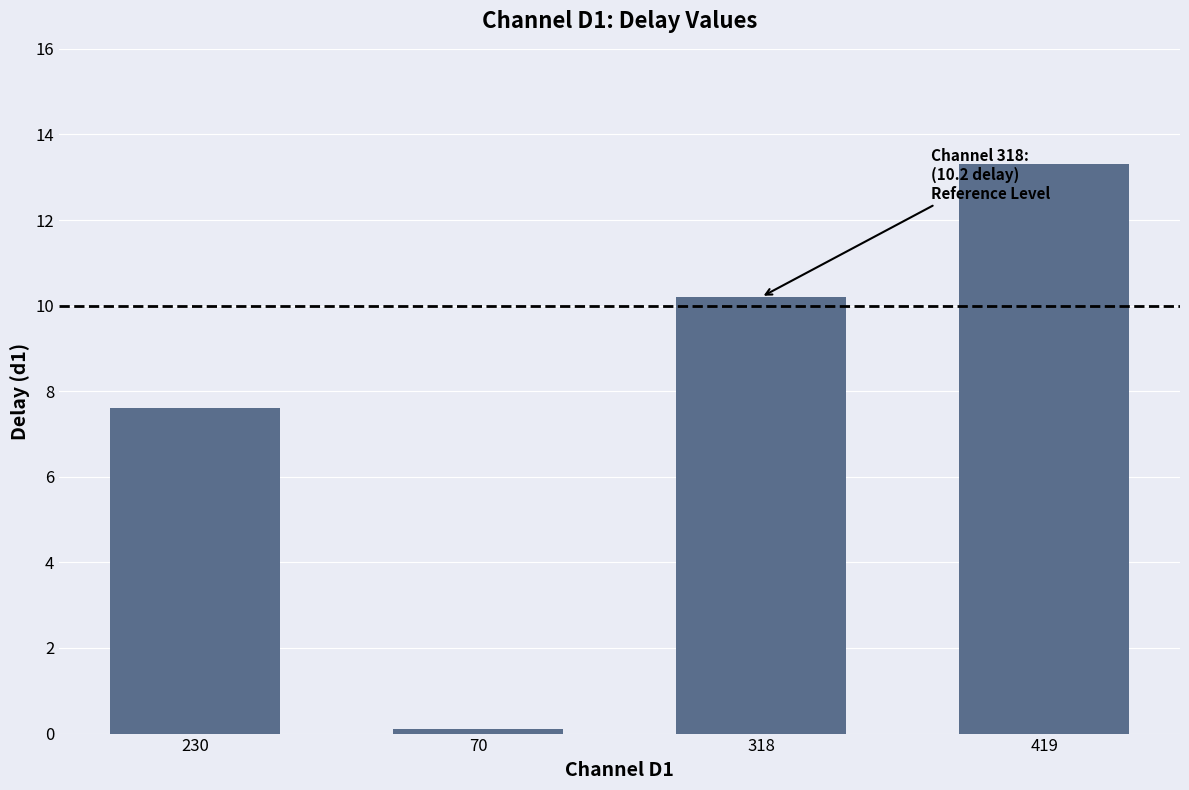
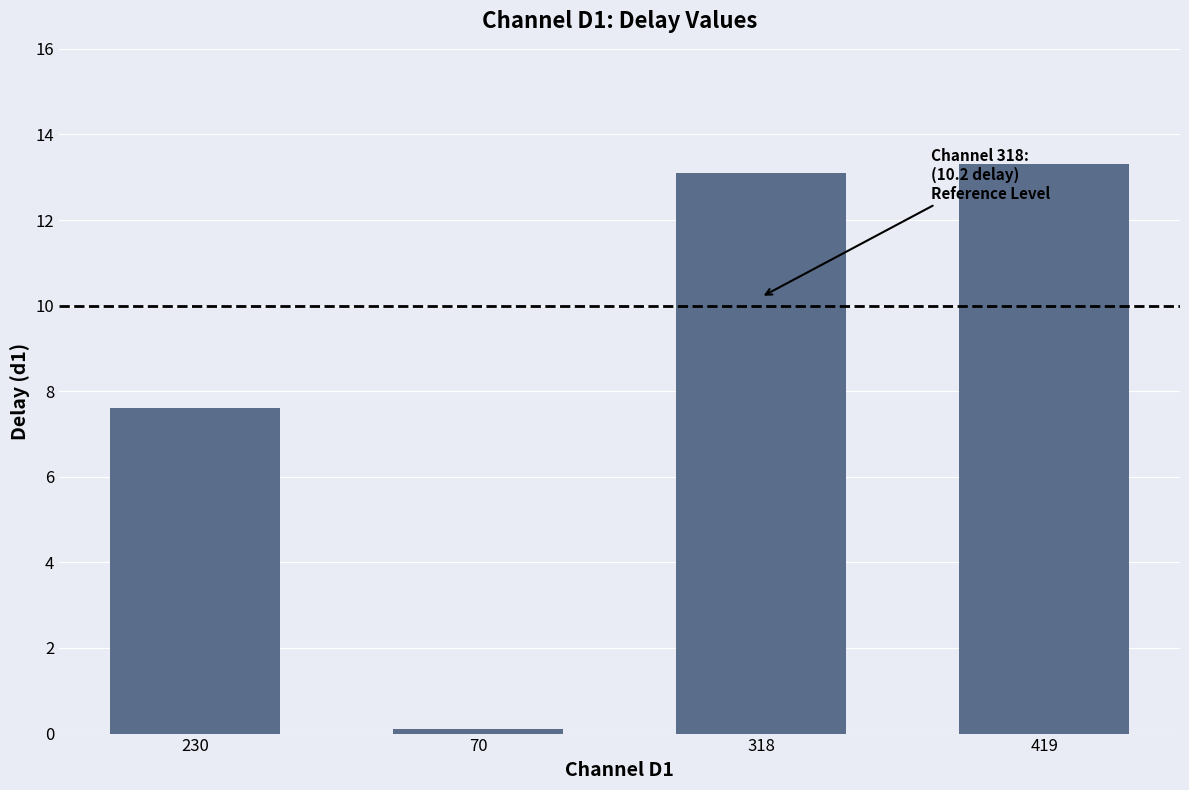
318: 10.2 -> 13.1
